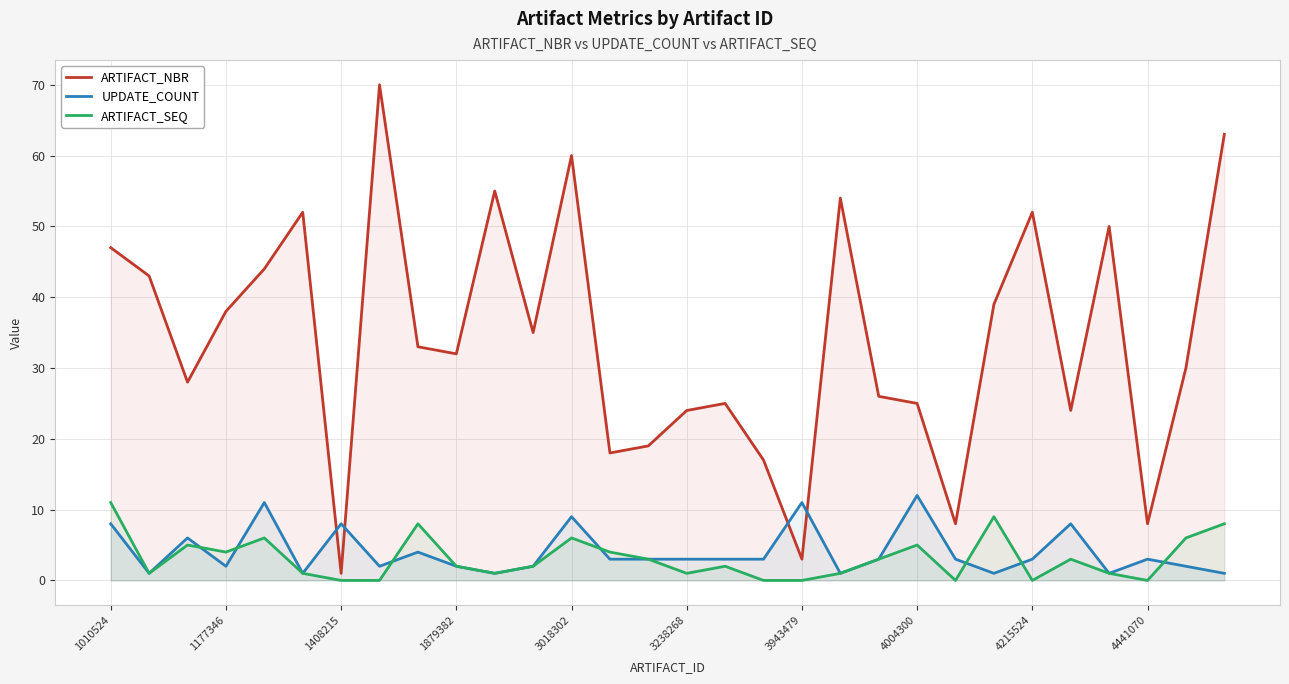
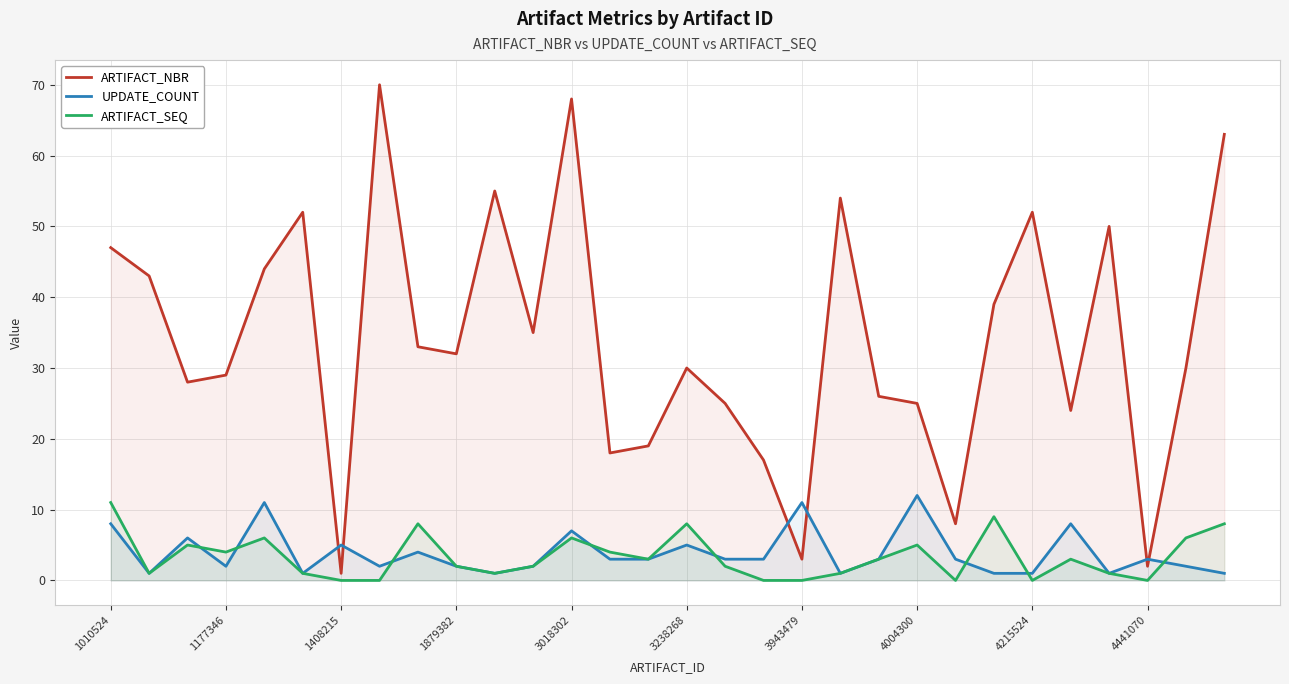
ARTIFACT_NBR, 1177346: 38 -> 29
UPDATE_COUNT, 1408215: 8 -> 5
ARTIFACT_NBR, 3018302: 60 -> 68
UPDATE_COUNT, 3018302: 9 -> 7
ARTIFACT_NBR, 3238268: 24 -> 30
UPDATE_COUNT, 3238268: 3 -> 5
ARTIFACT_SEQ, 3238268: 1 -> 8
UPDATE_COUNT, 4215524: 3 -> 1
ARTIFACT_NBR, 4441070: 8 -> 2
